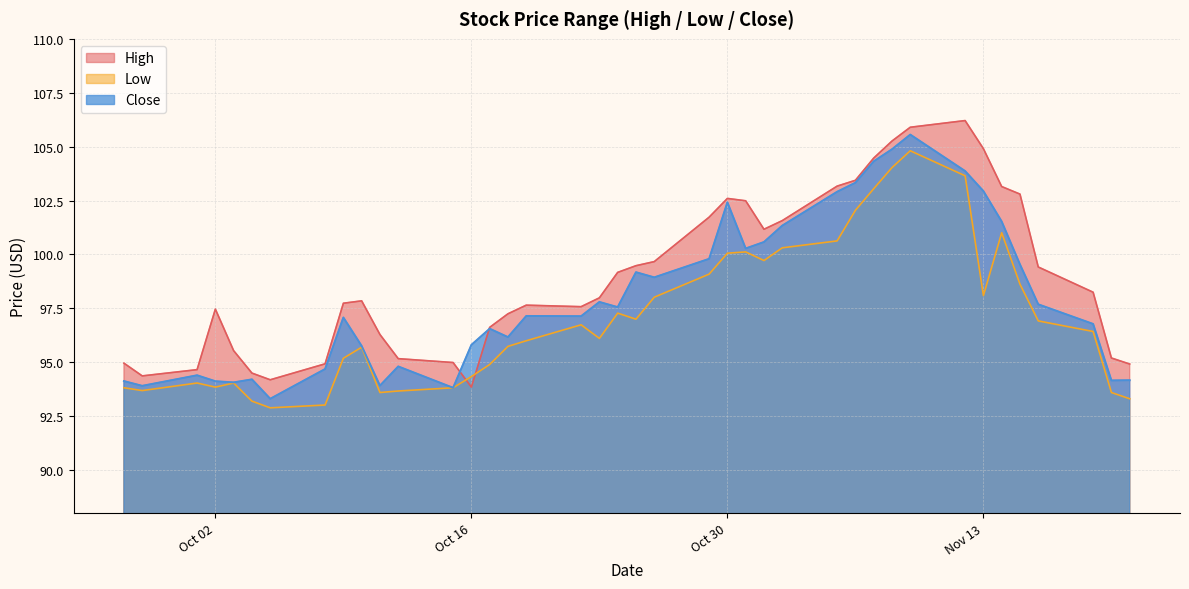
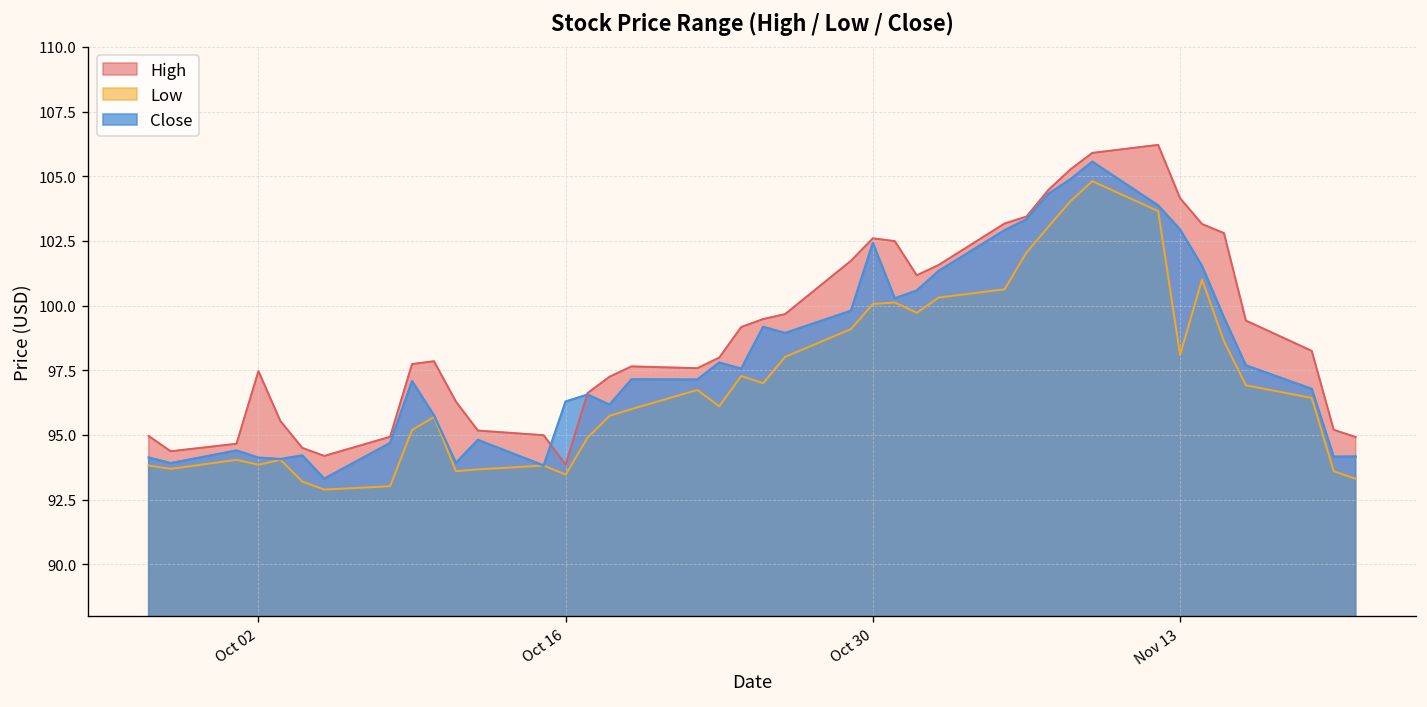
Low, Oct 16: 94.3 -> 93.5
Close, Oct 16: 95.8 -> 96.3
High, Nov 13: 104.9 -> 104.2
